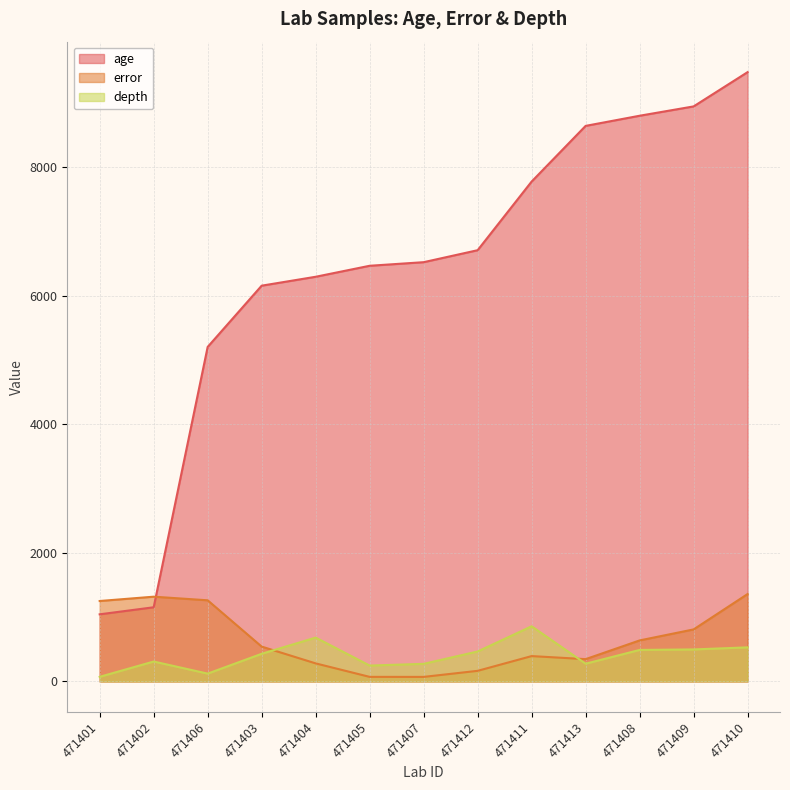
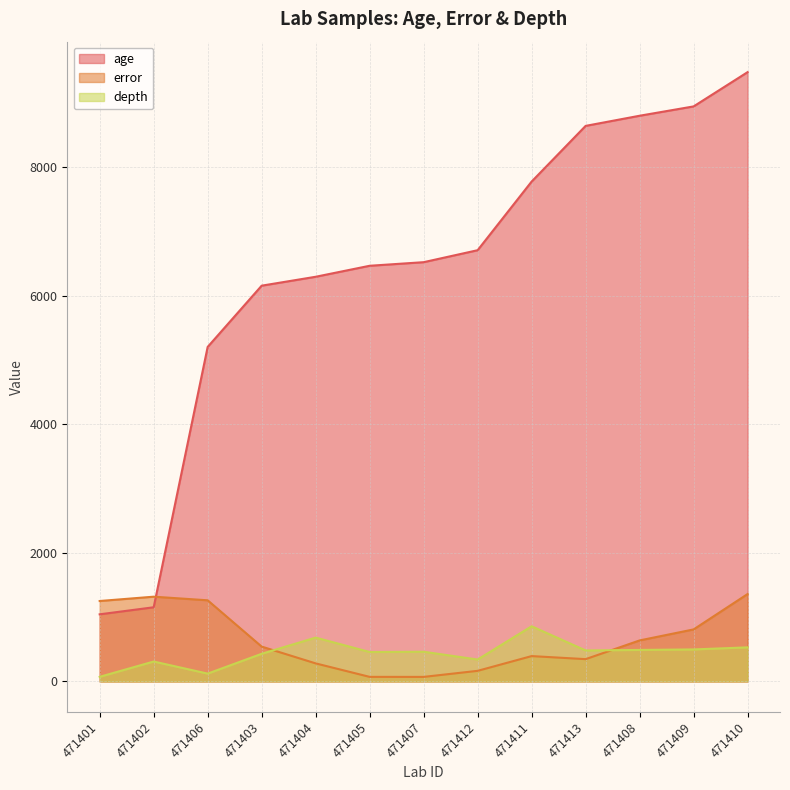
depth, 471405: 200 -> 500
depth, 471407: 300 -> 500
depth, 471412: 500 -> 300
depth, 471413: 300 -> 500
